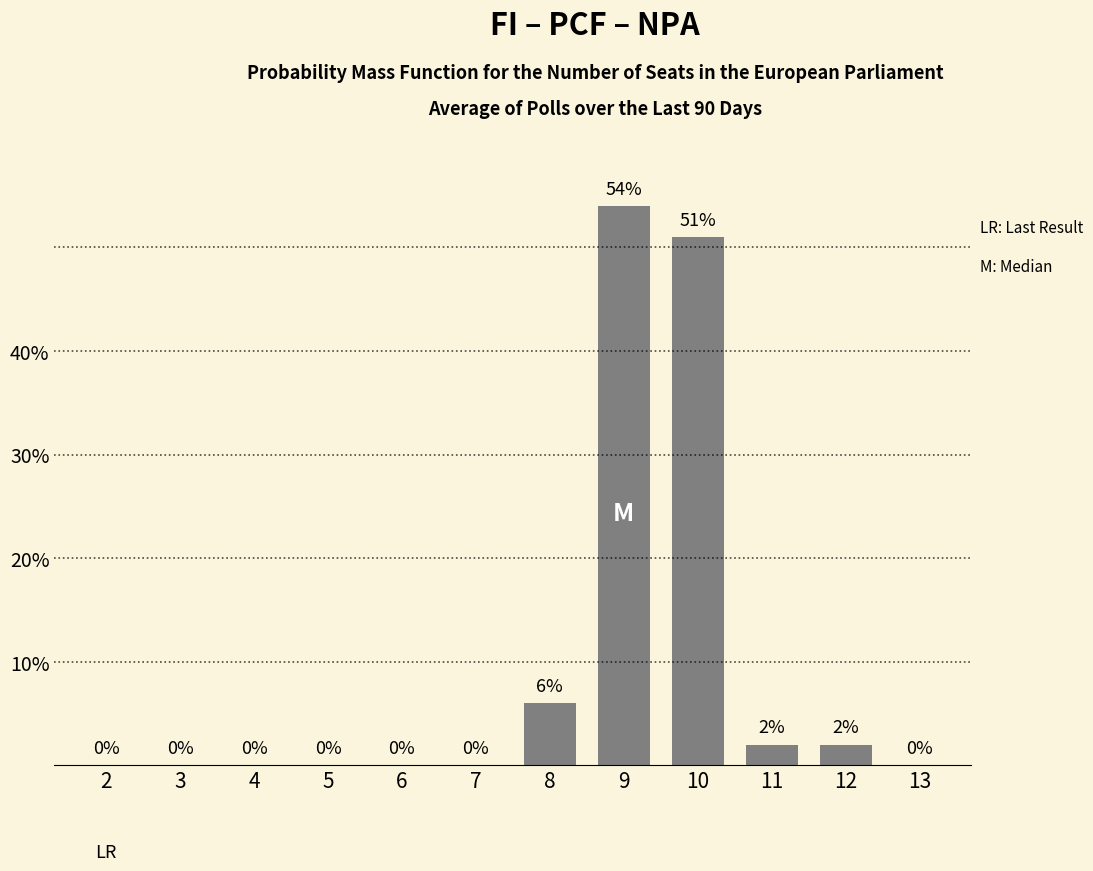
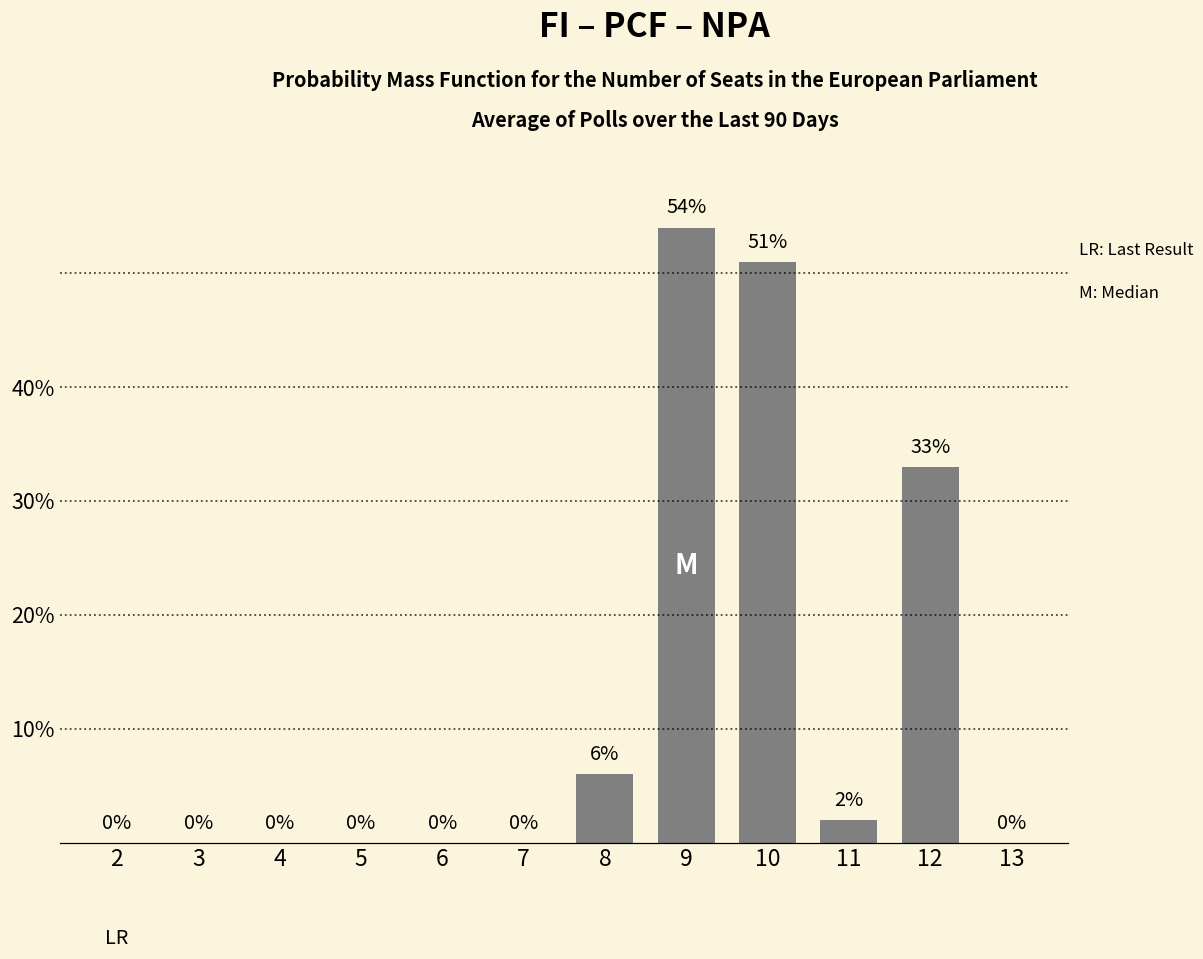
12: 2% -> 33%
